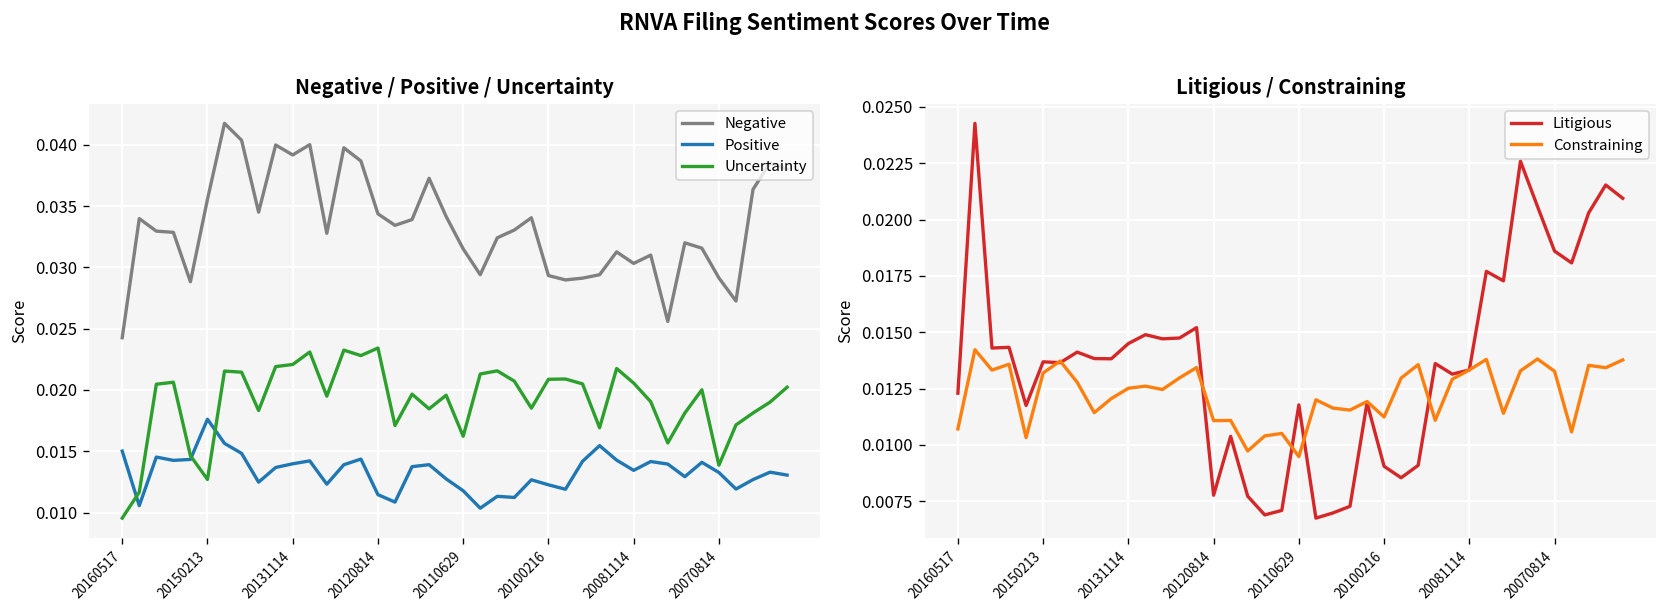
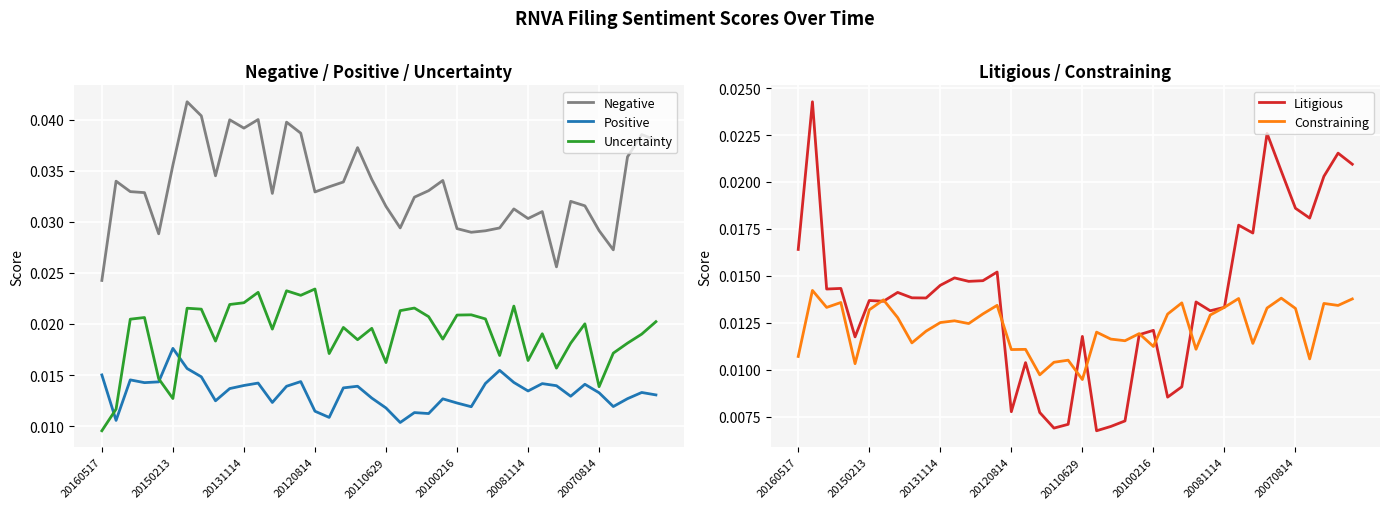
Negative / Positive / Uncertainty, Negative, 20120814: 0.0344 -> 0.0329
Negative / Positive / Uncertainty, Uncertainty, 20081114: 0.0206 -> 0.0164
Litigious / Constraining, Litigious, 20160517: 0.0123 -> 0.0164
Litigious / Constraining, Litigious, 20100216: 0.0090 -> 0.0121
